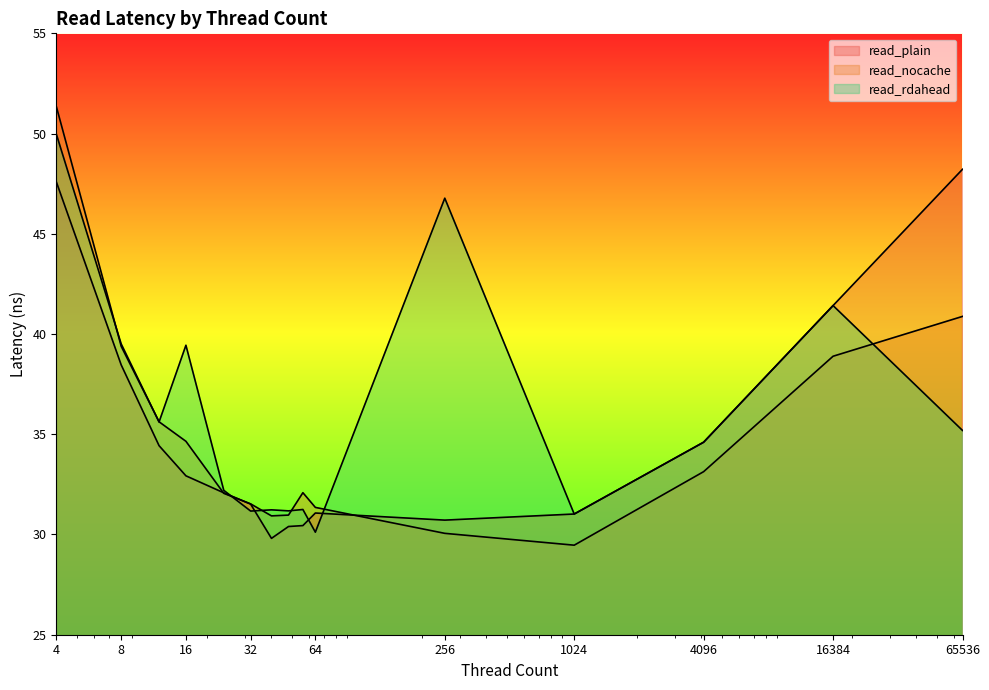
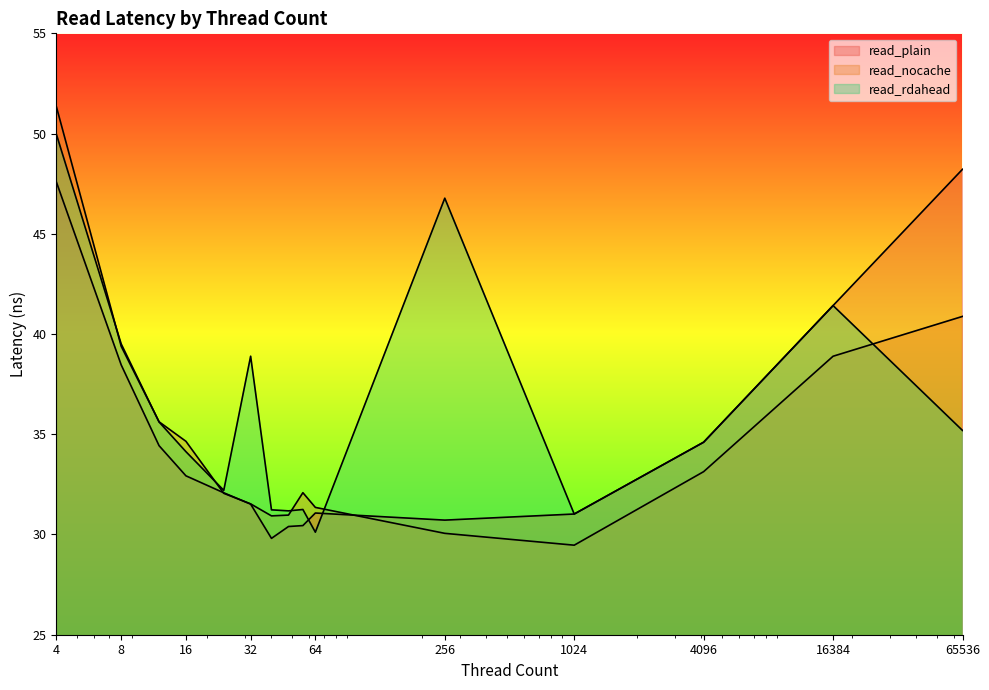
read_rdahead, 16: 39.4 -> 34.1
read_rdahead, 32: 31.2 -> 38.9
